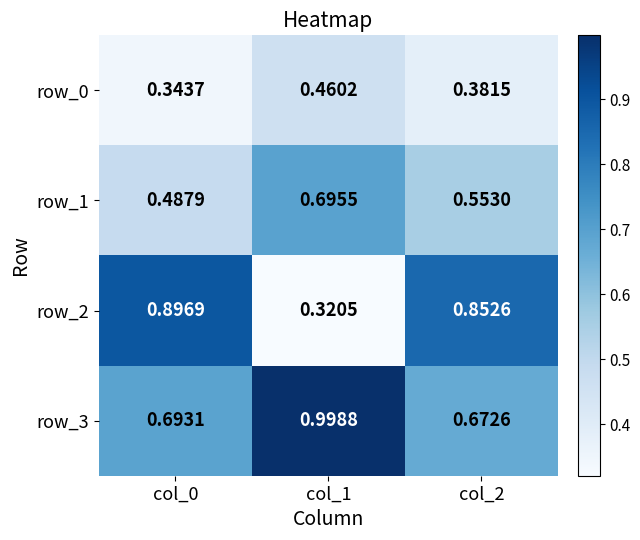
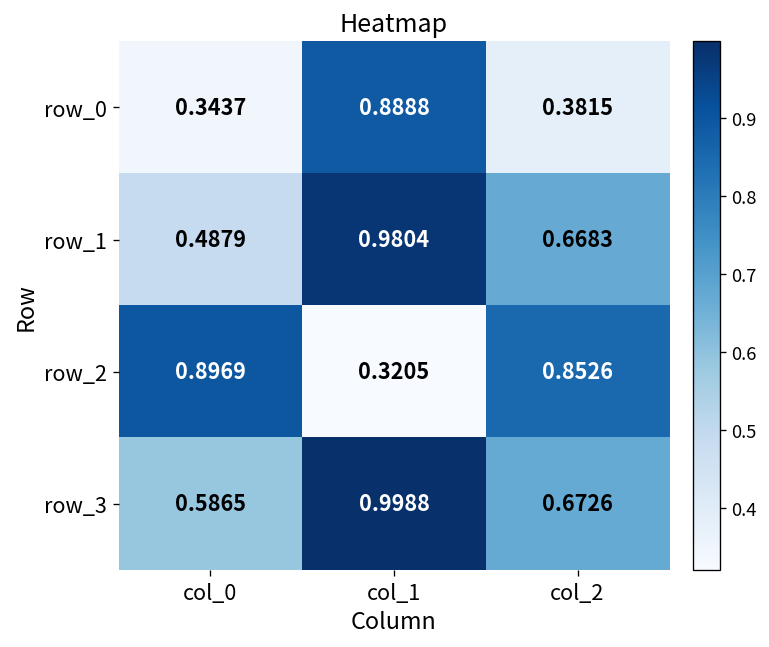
row_0, col_1: 0.4602 -> 0.8888
row_1, col_1: 0.6955 -> 0.9804
row_1, col_2: 0.5530 -> 0.6683
row_3, col_0: 0.6931 -> 0.5865
